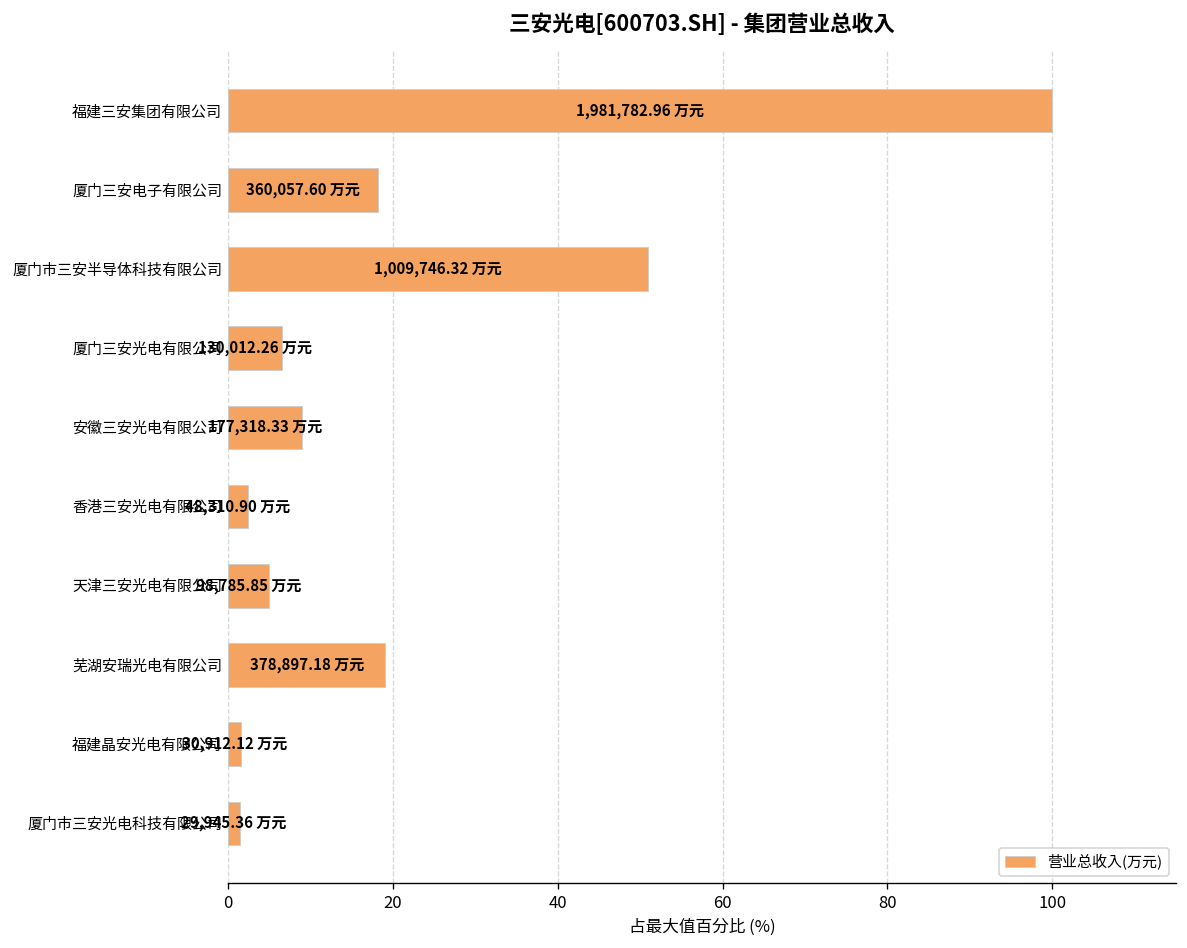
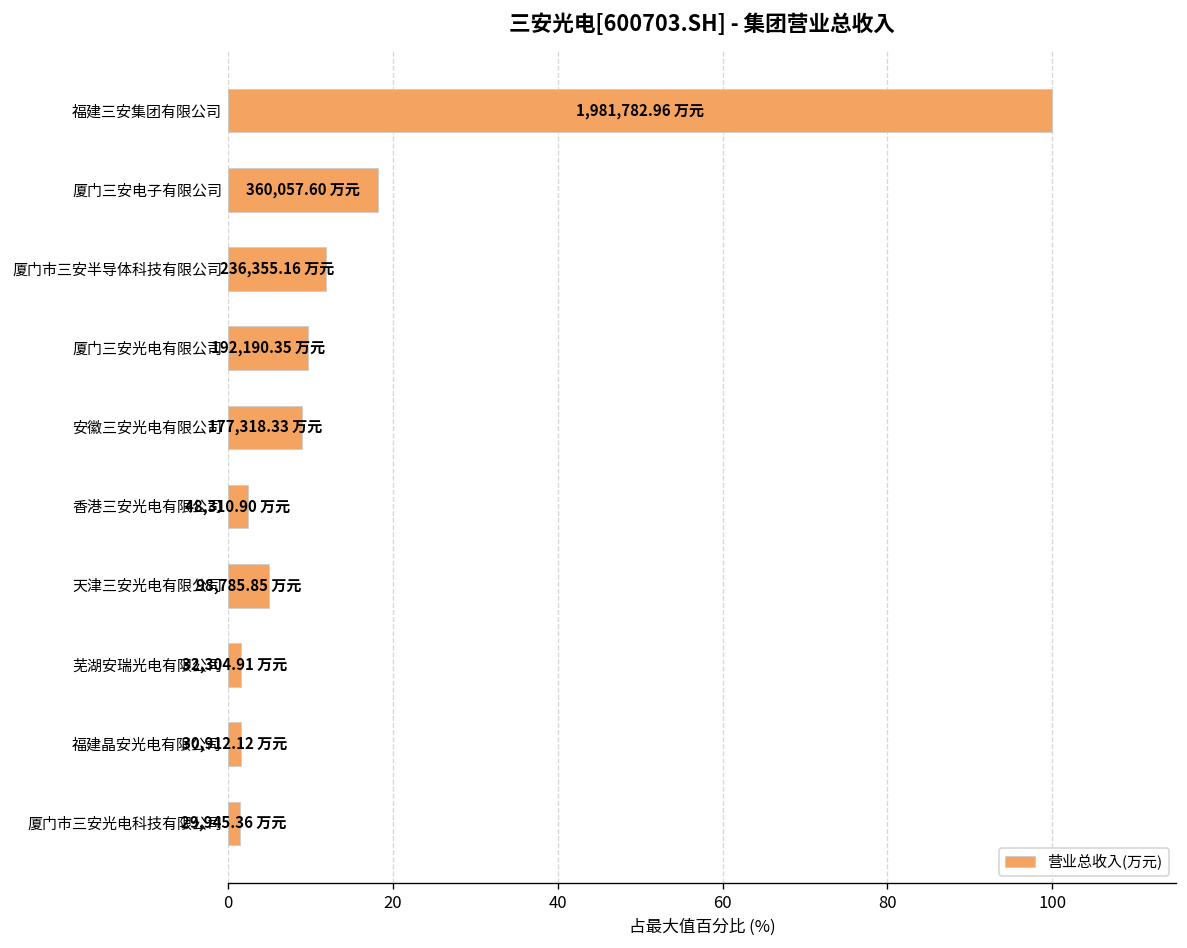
厦门市三安半导体科技有限公司: 1,009,746.32 -> 236,355.16
厦门三安光电有限公司: 130,012.26 -> 192,190.35
芜湖安瑞光电有限公司: 378,897.18 -> 32,304.91
